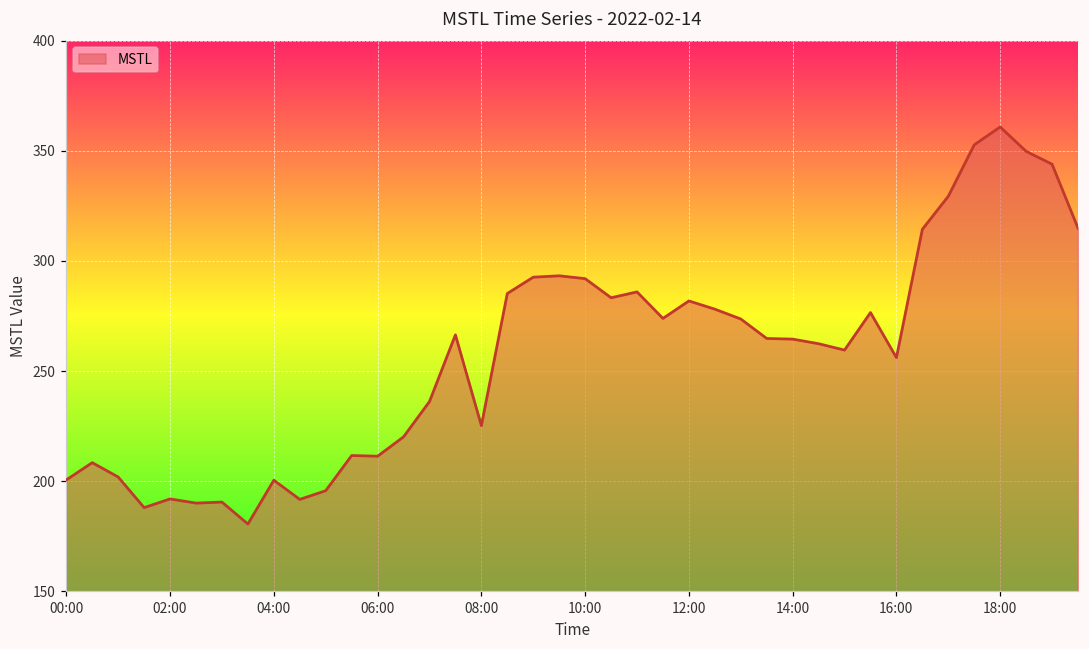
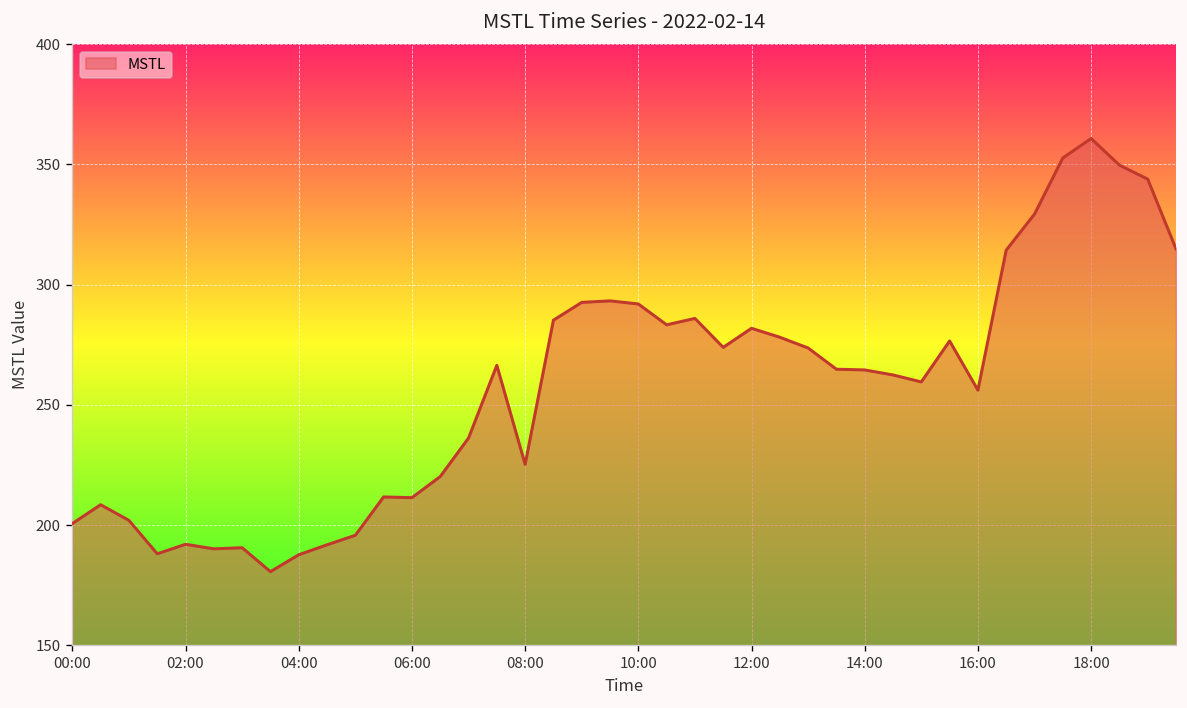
04:00: 200 -> 188
